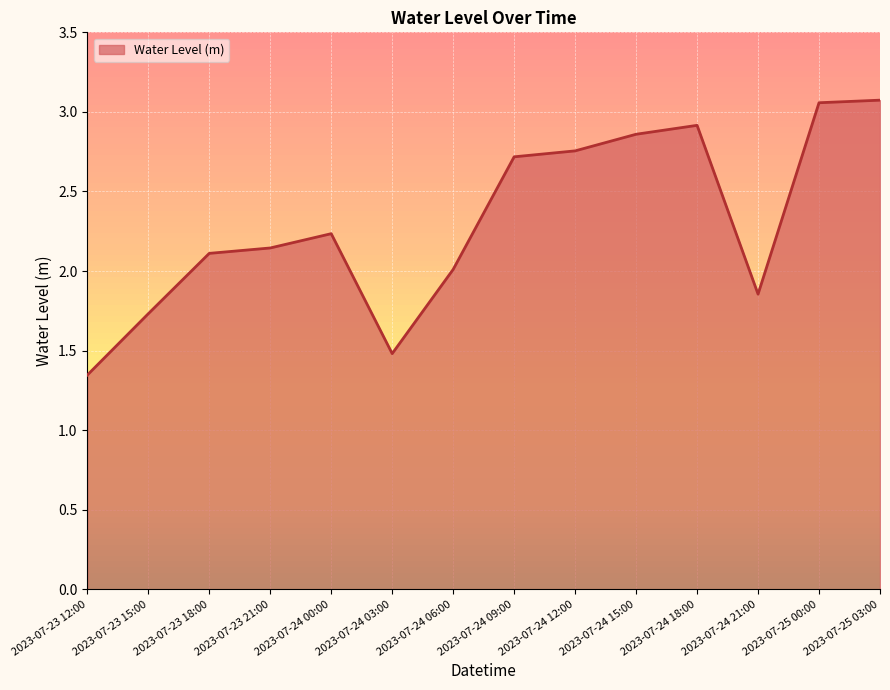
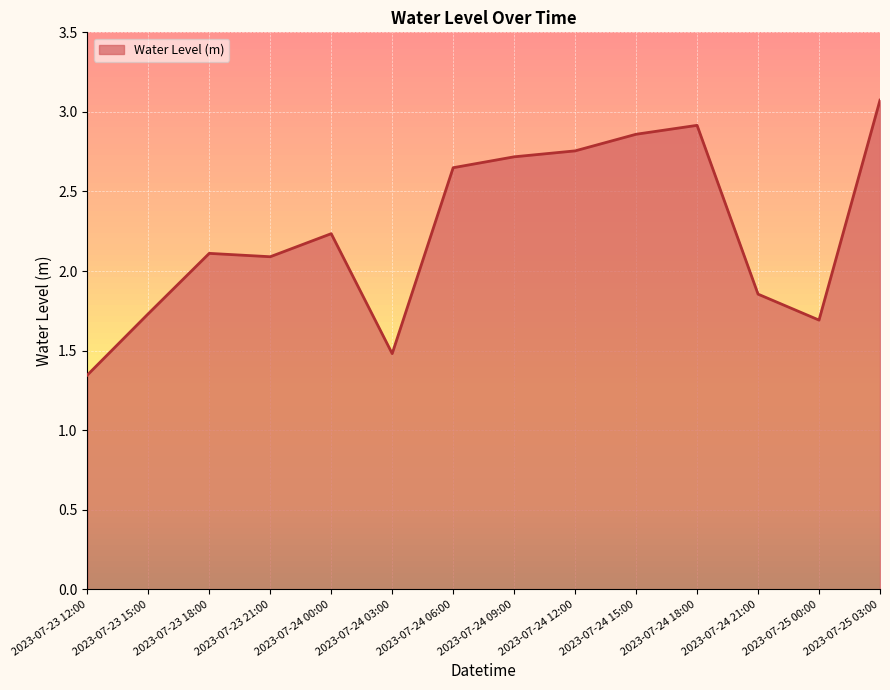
2023-07-23 21:00: 2.15 -> 2.09
2023-07-24 06:00: 2.01 -> 2.65
2023-07-25 00:00: 3.06 -> 1.69
